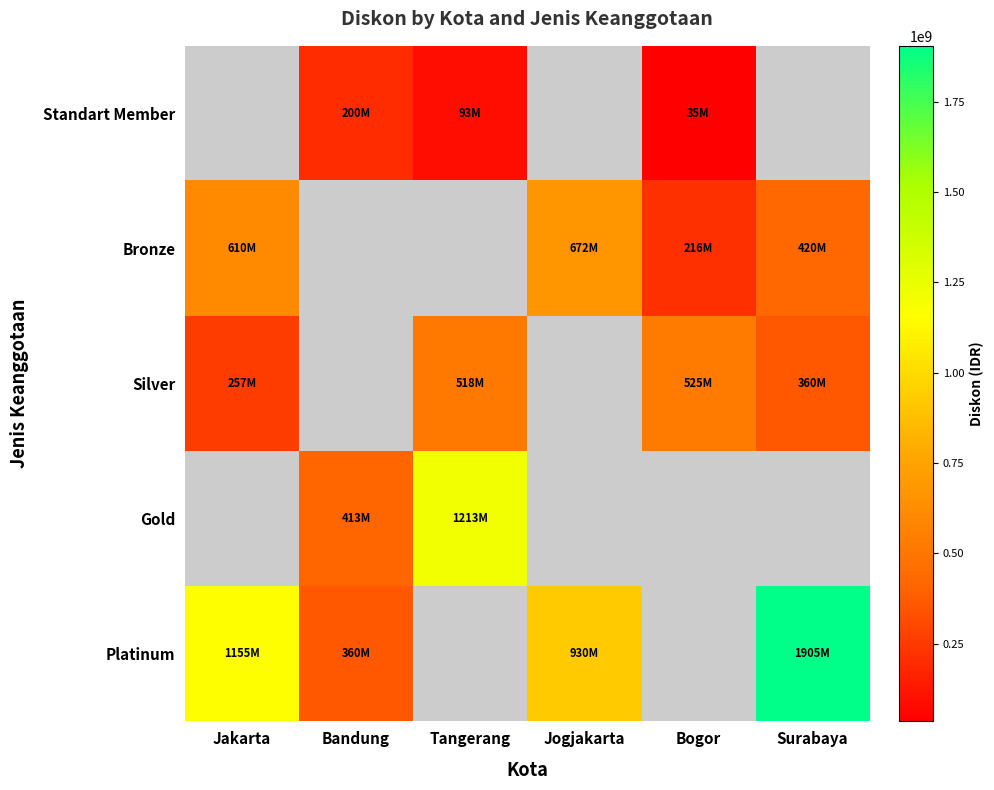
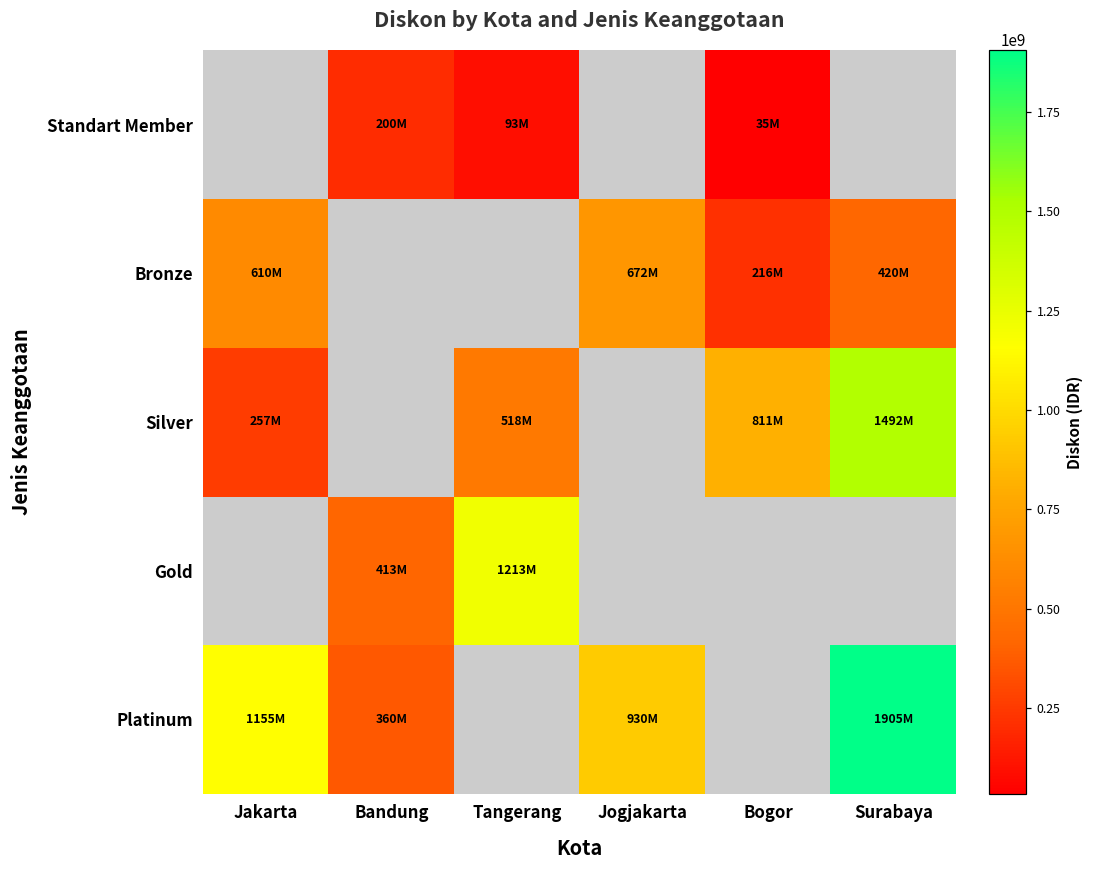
Silver, Bogor: 525M -> 811M
Silver, Surabaya: 360M -> 1492M
